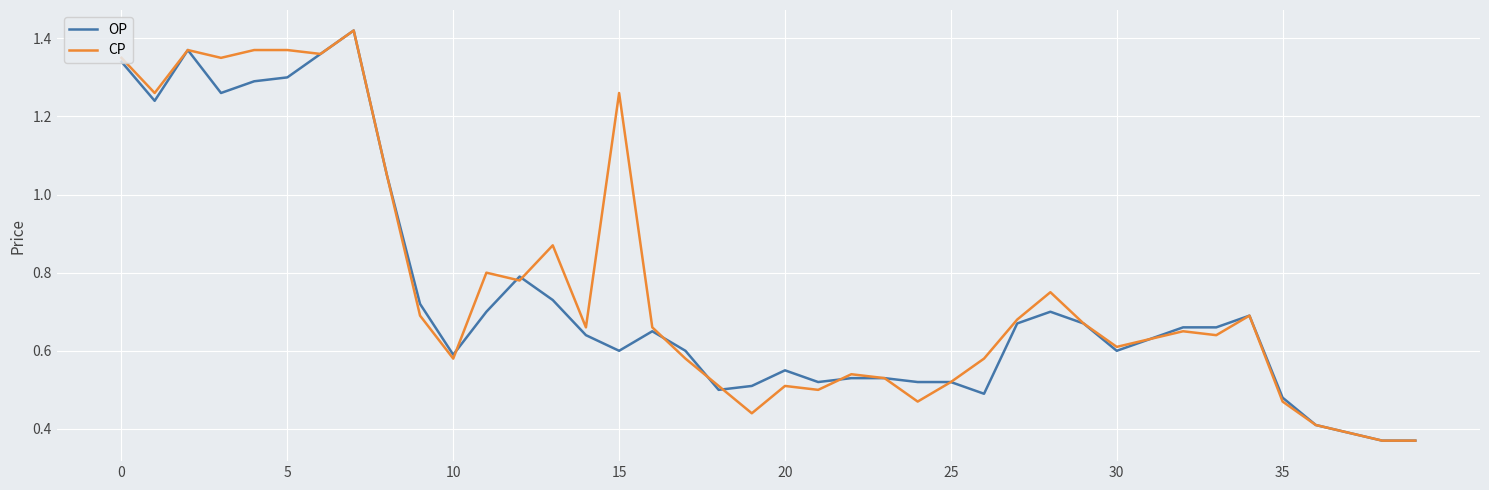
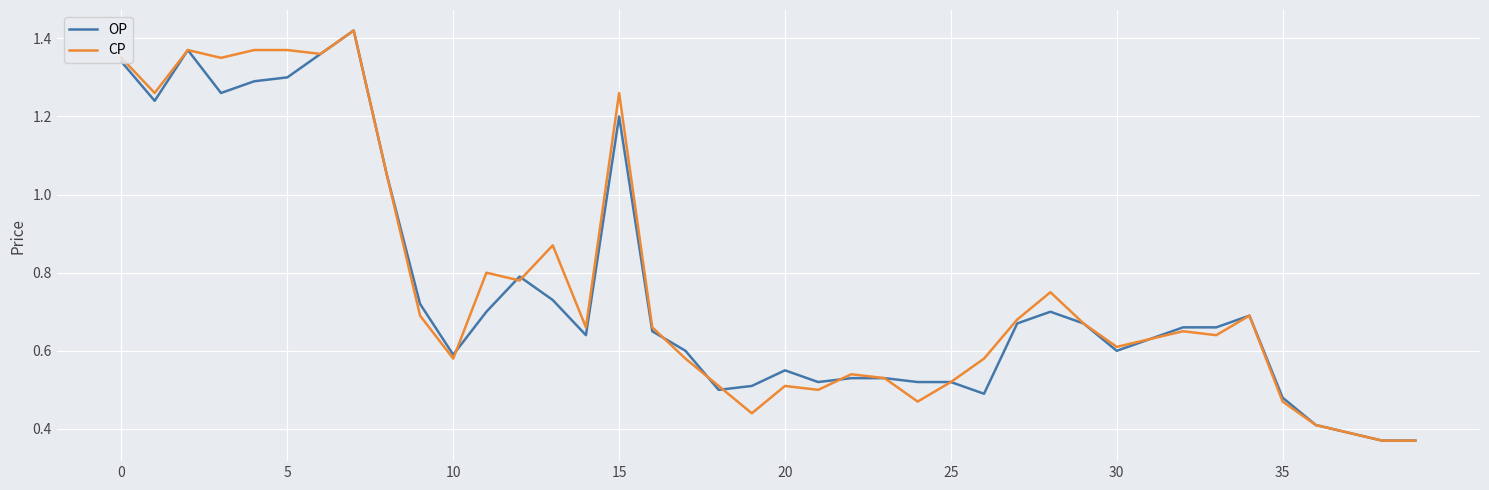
OP, 15: 0.6 -> 1.2
